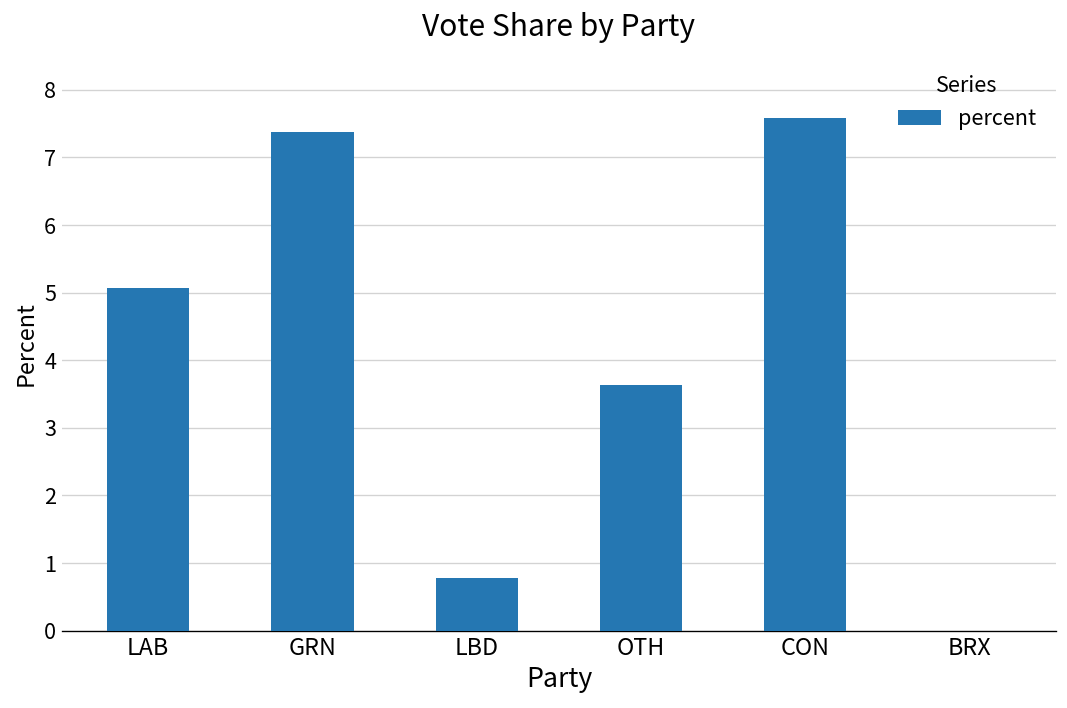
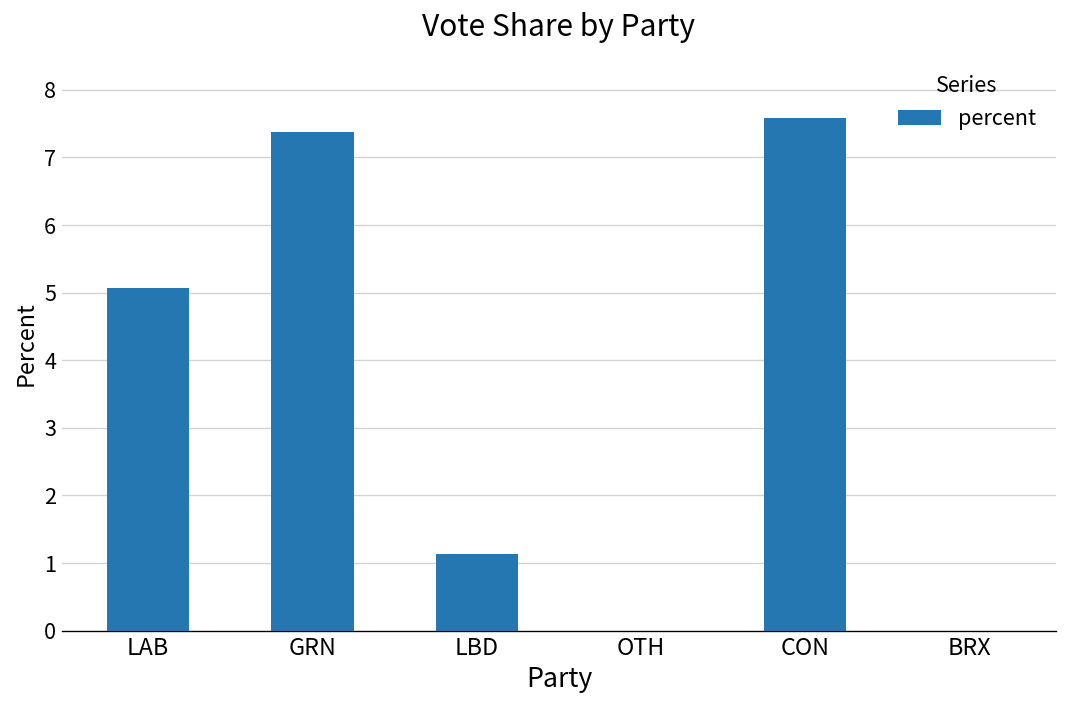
LBD: 0.8 -> 1.1
OTH: 3.6 -> 0.0
